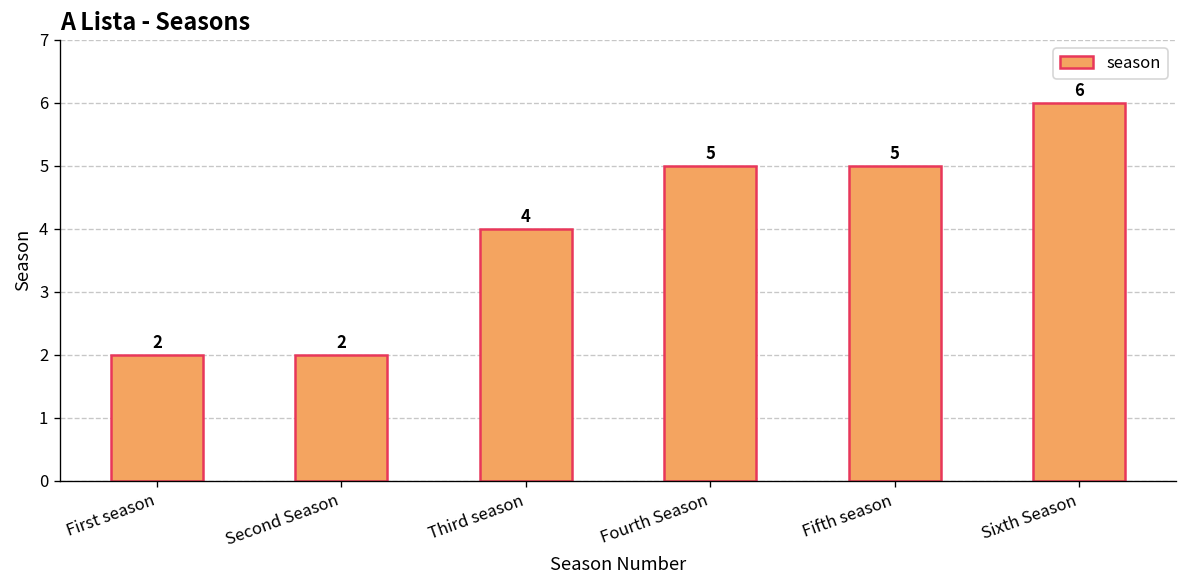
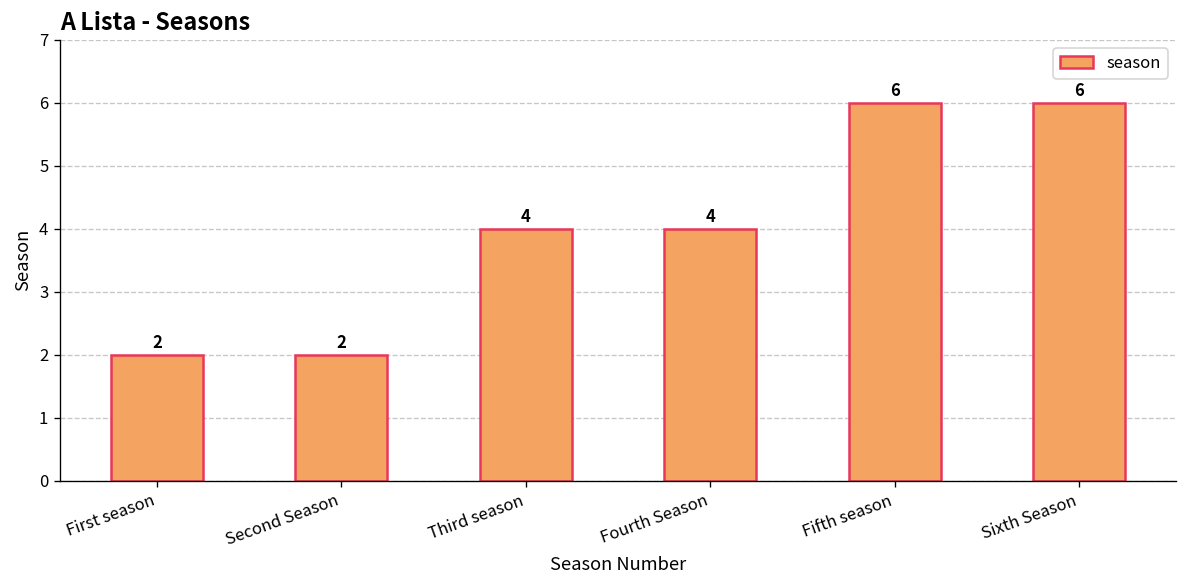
Fourth Season: 5 -> 4
Fifth season: 5 -> 6
